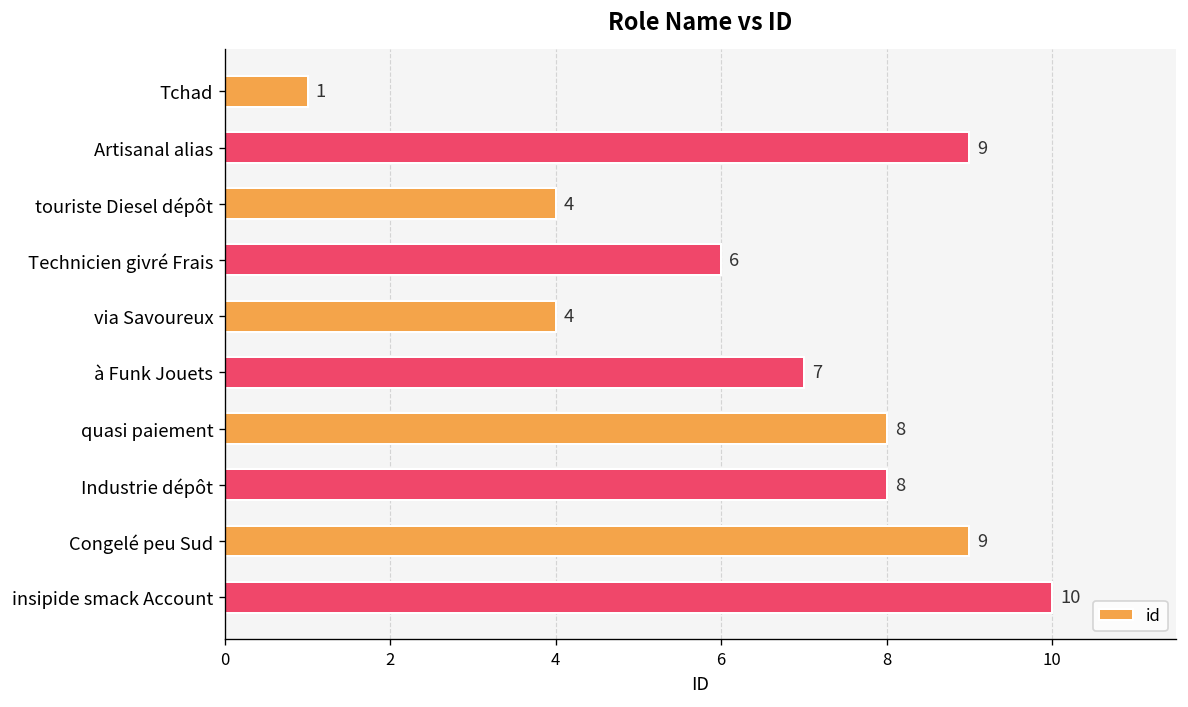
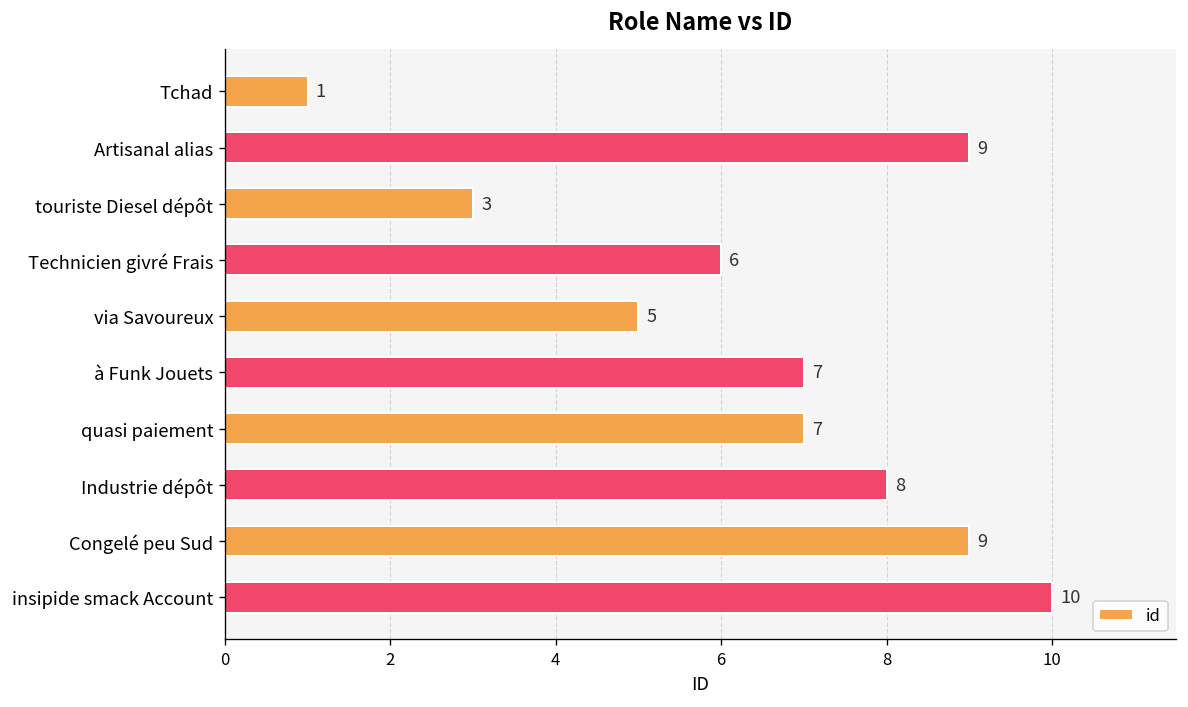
touriste Diesel dépôt: 4 -> 3
via Savoureux: 4 -> 5
quasi paiement: 8 -> 7
